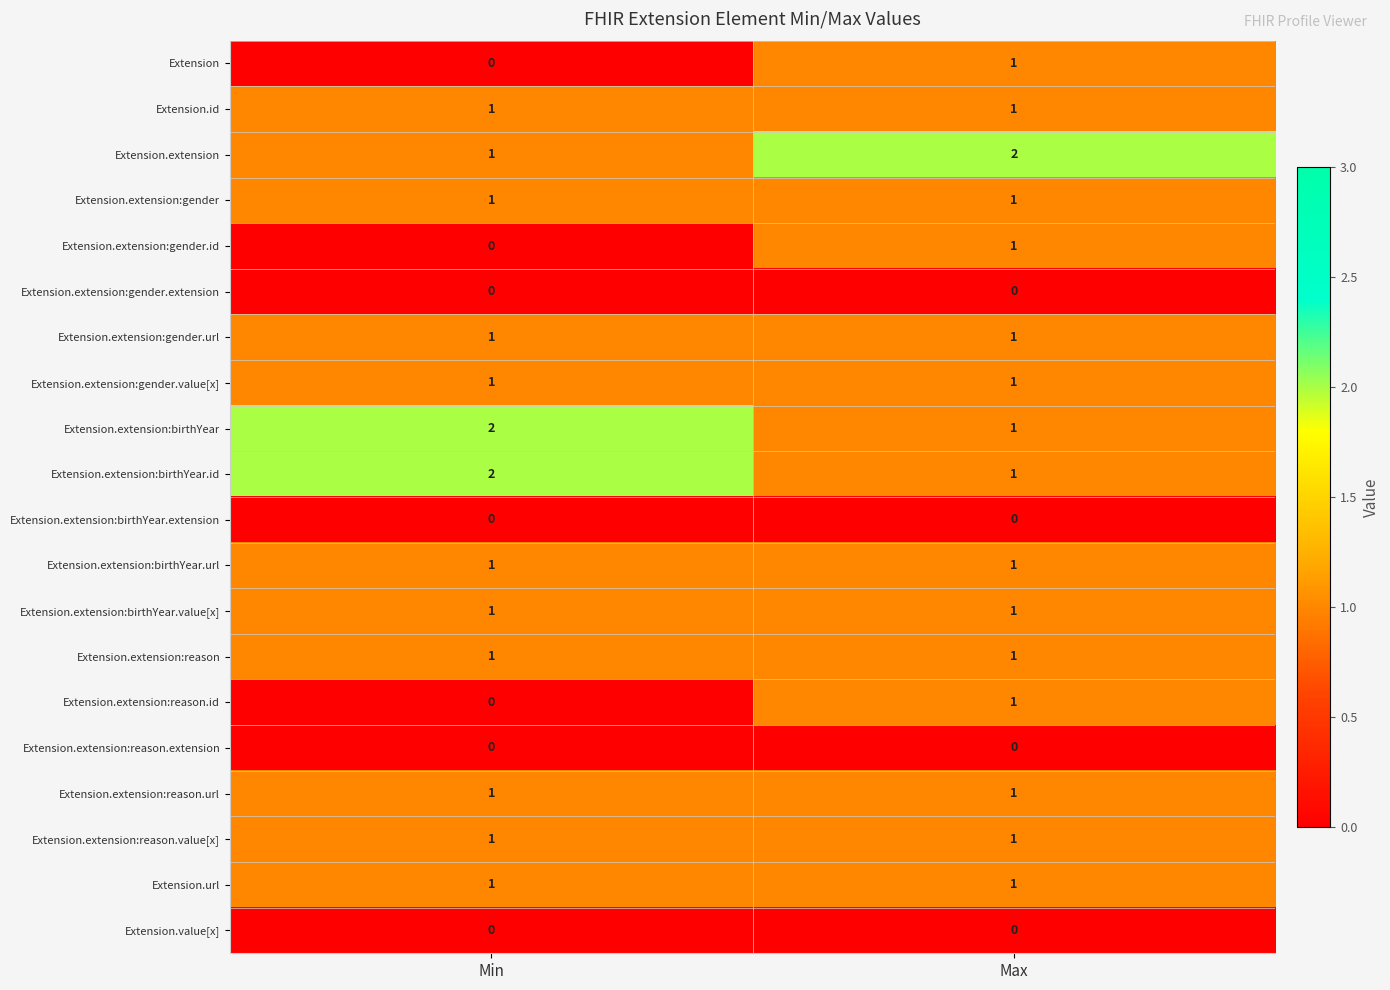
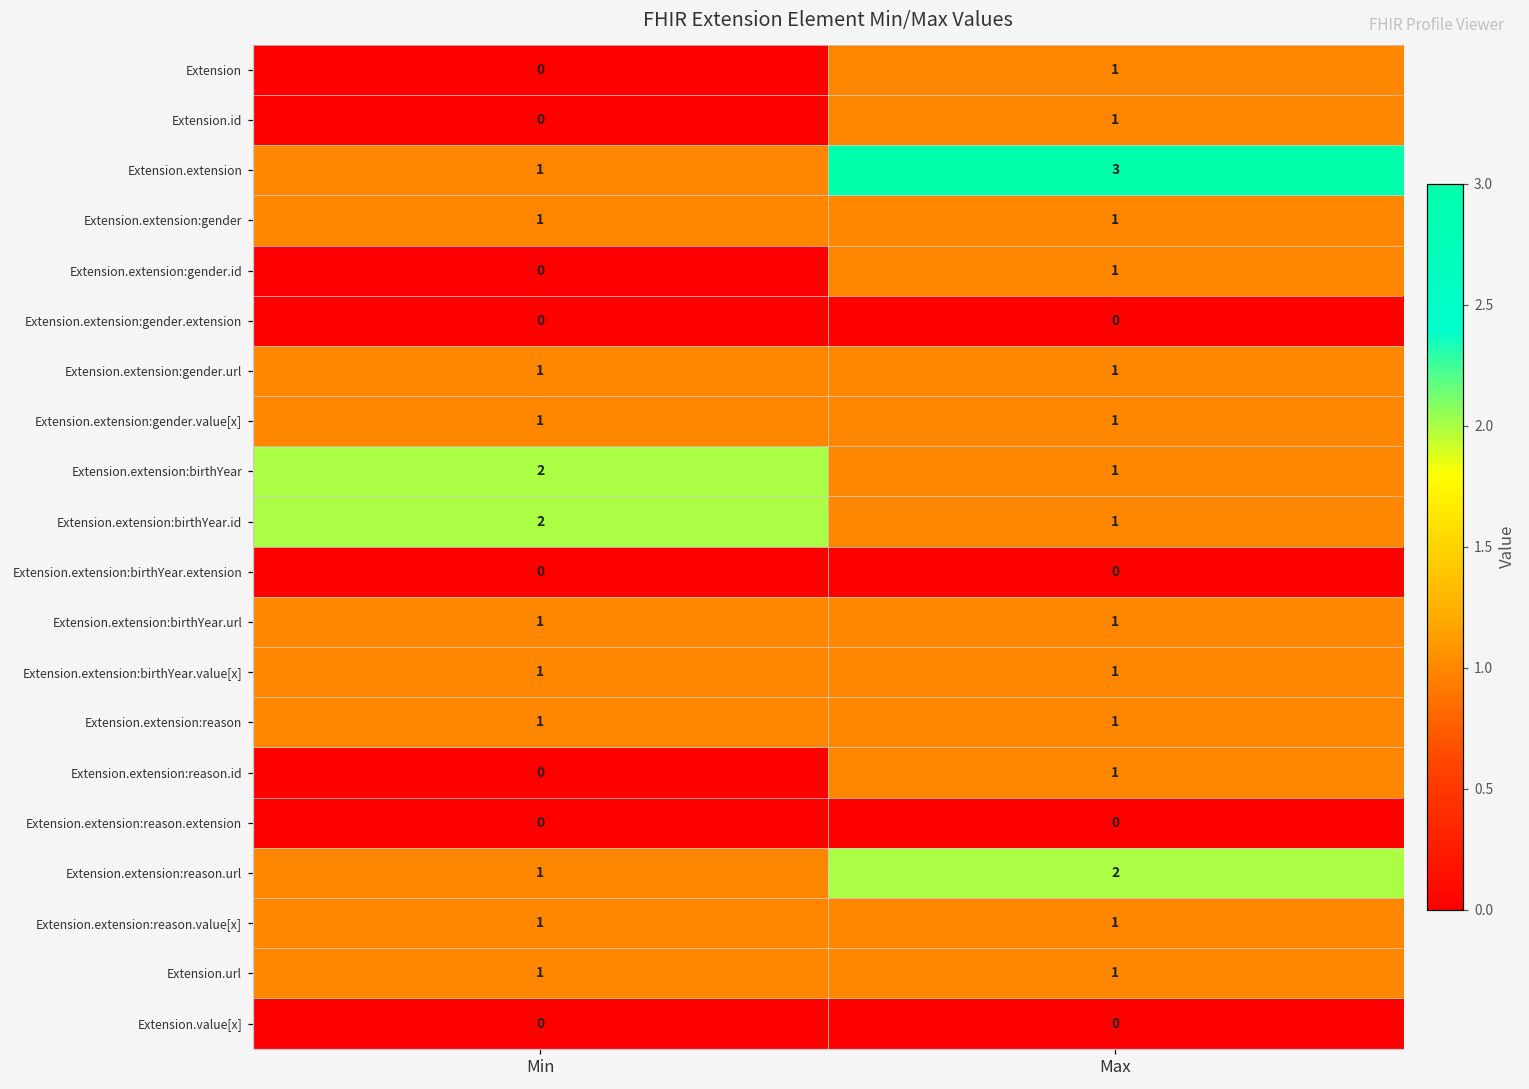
Extension.id, Min: 1 -> 0
Extension.extension, Max: 2 -> 3
Extension.extension:reason.url, Max: 1 -> 2
